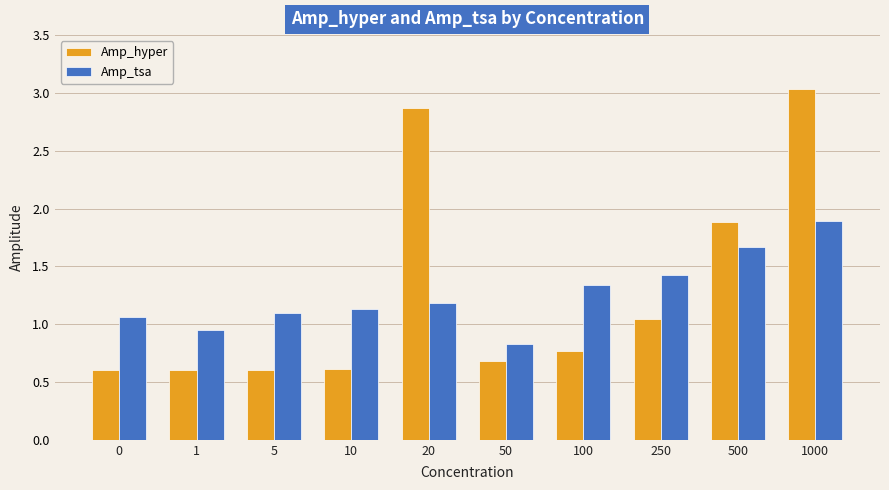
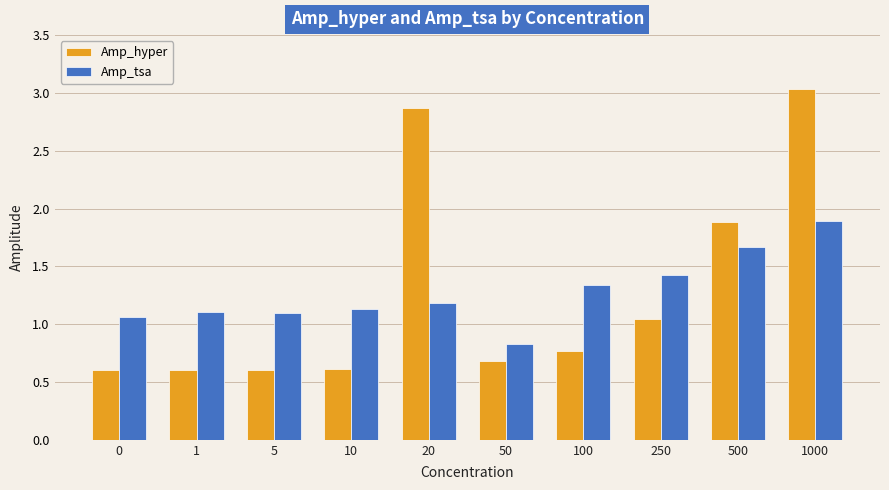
Amp_tsa, 1: 0.95 -> 1.11
